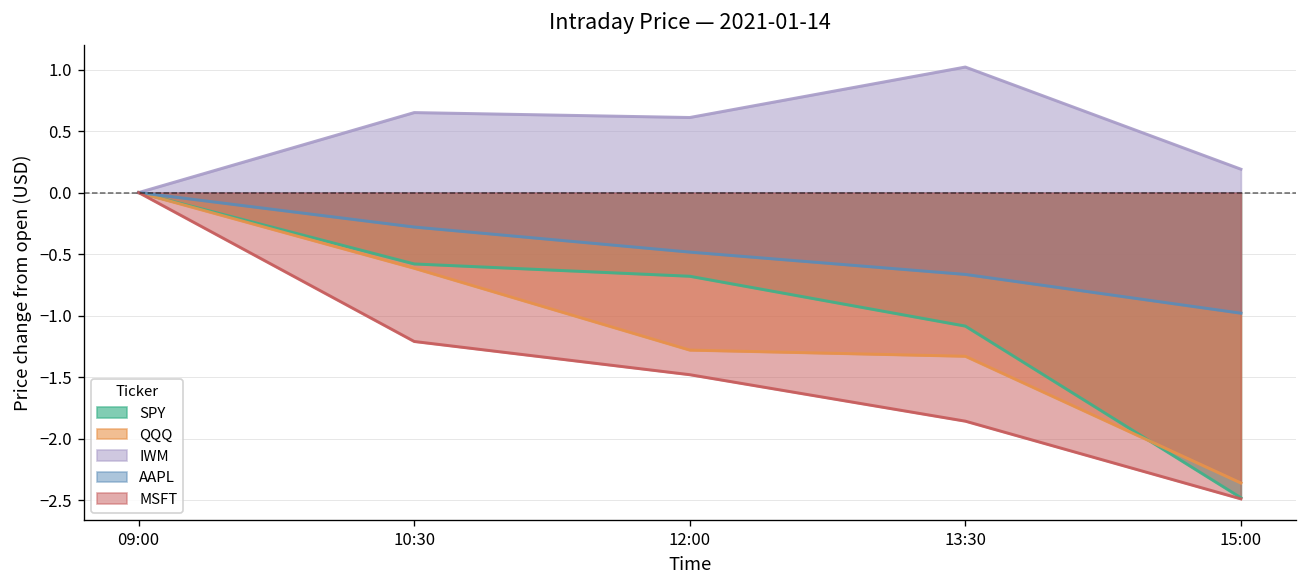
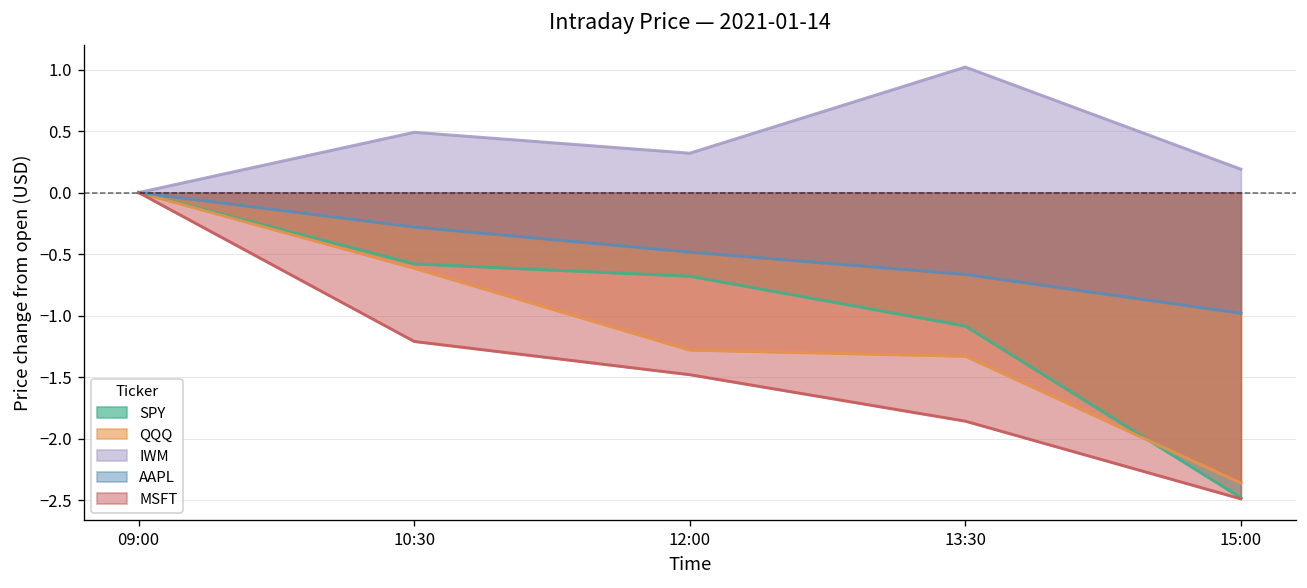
IWM, 10:30: 0.65 -> 0.49
IWM, 12:00: 0.61 -> 0.32
